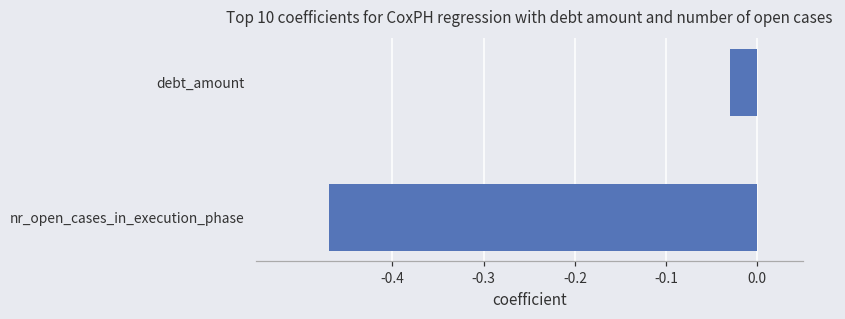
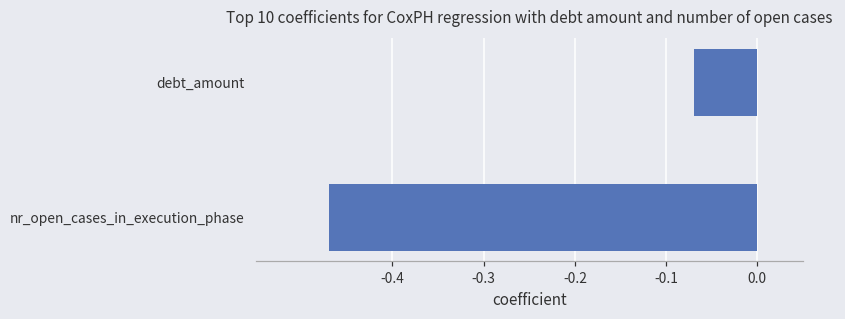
debt_amount: -0.03 -> -0.07
